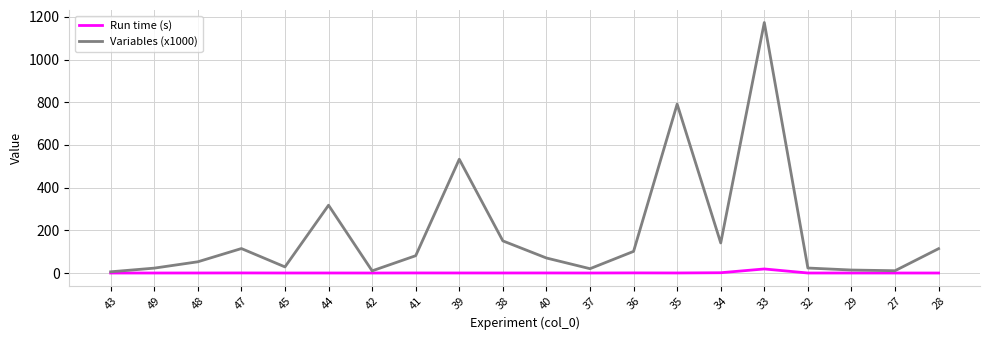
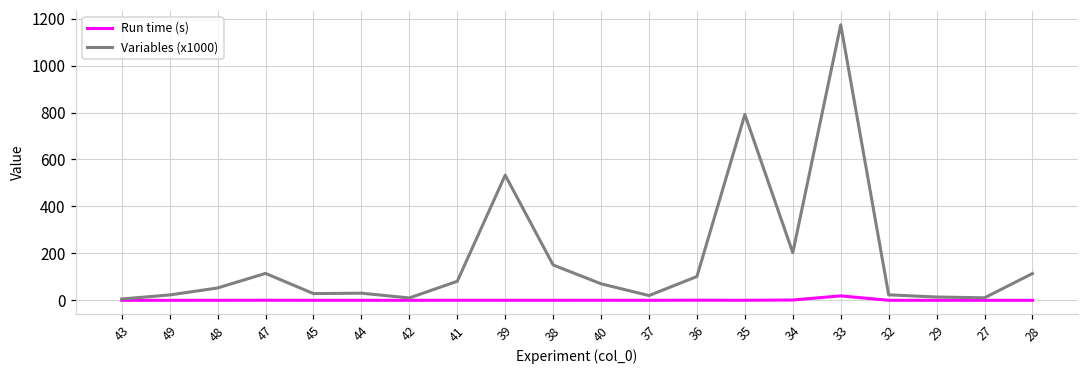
Variables (x1000), 44: 320 -> 30
Variables (x1000), 34: 140 -> 200
